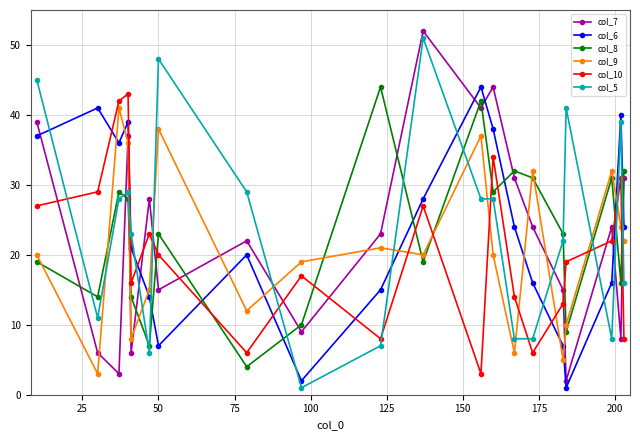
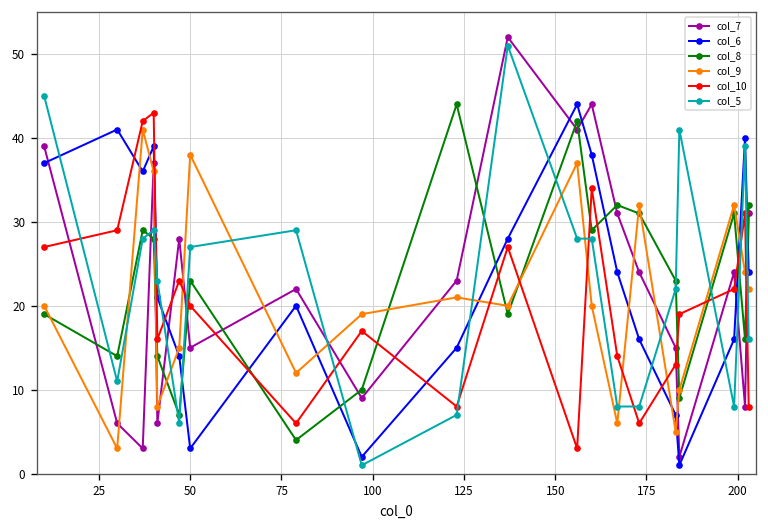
col_6, 50: 7 -> 3
col_5, 50: 48 -> 27
